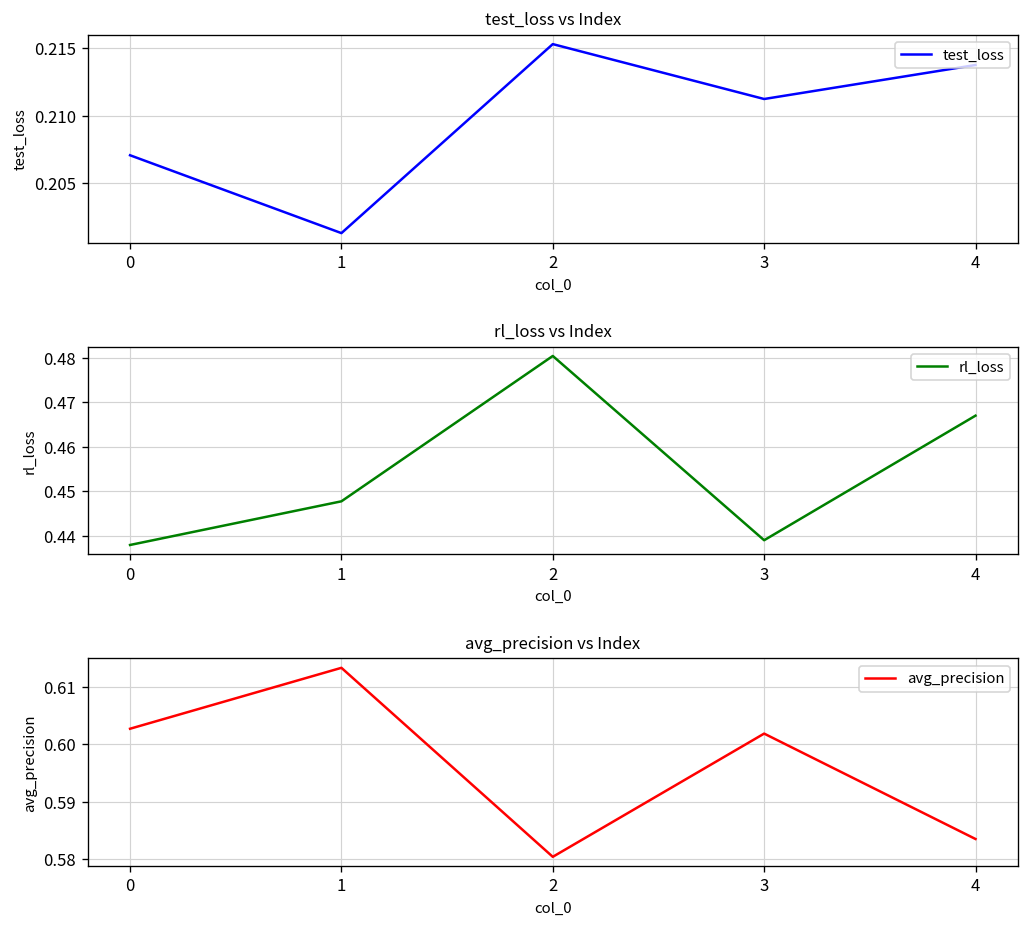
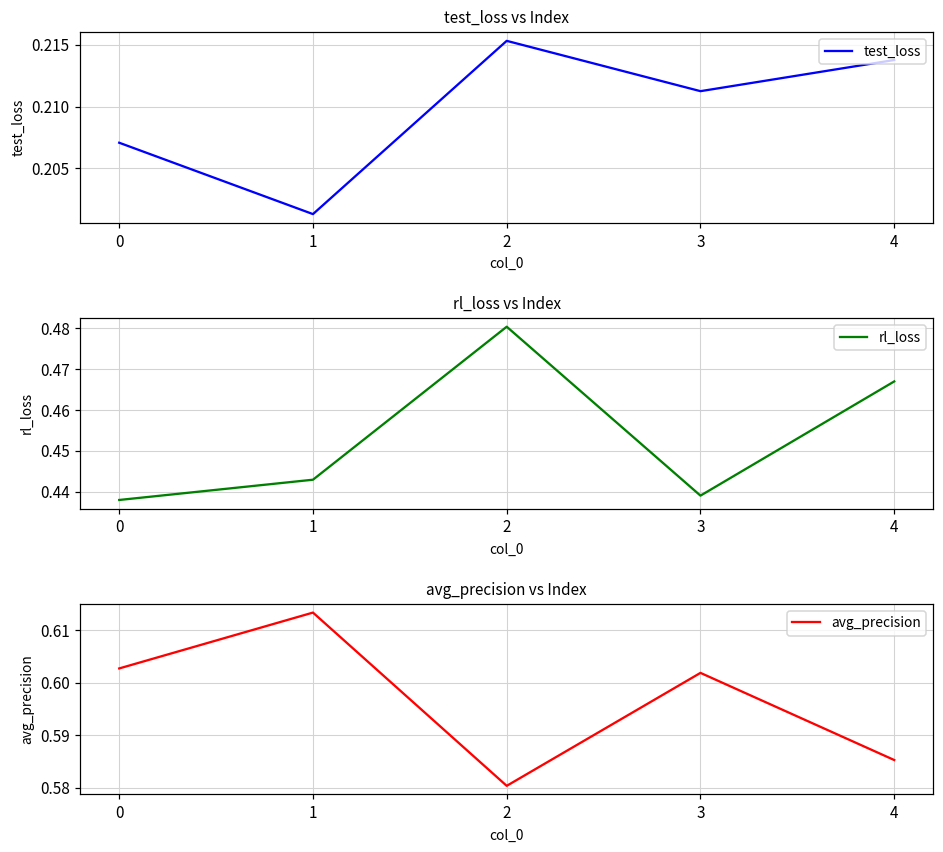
rl_loss vs Index, 1: 0.448 -> 0.443
avg_precision vs Index, 4: 0.583 -> 0.585
